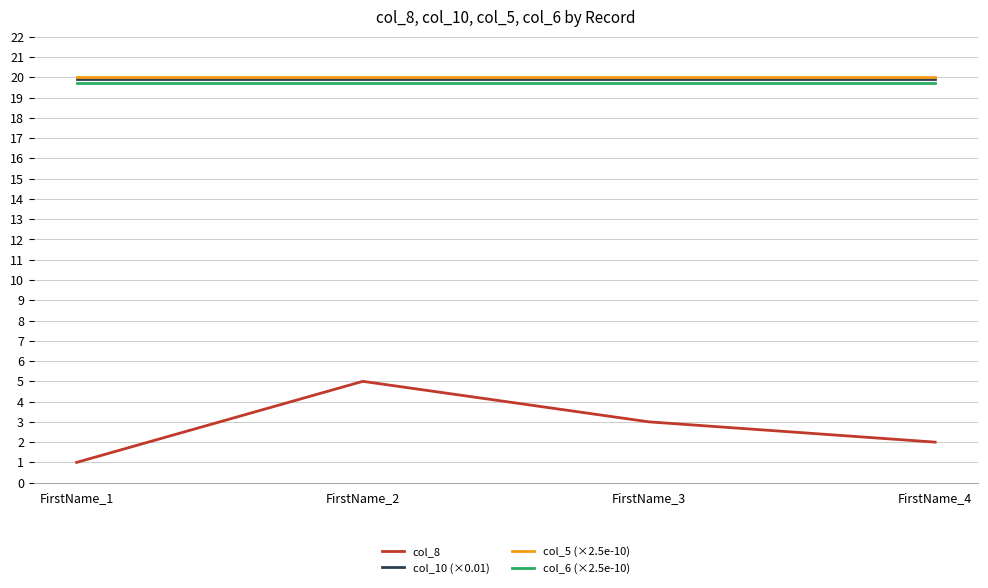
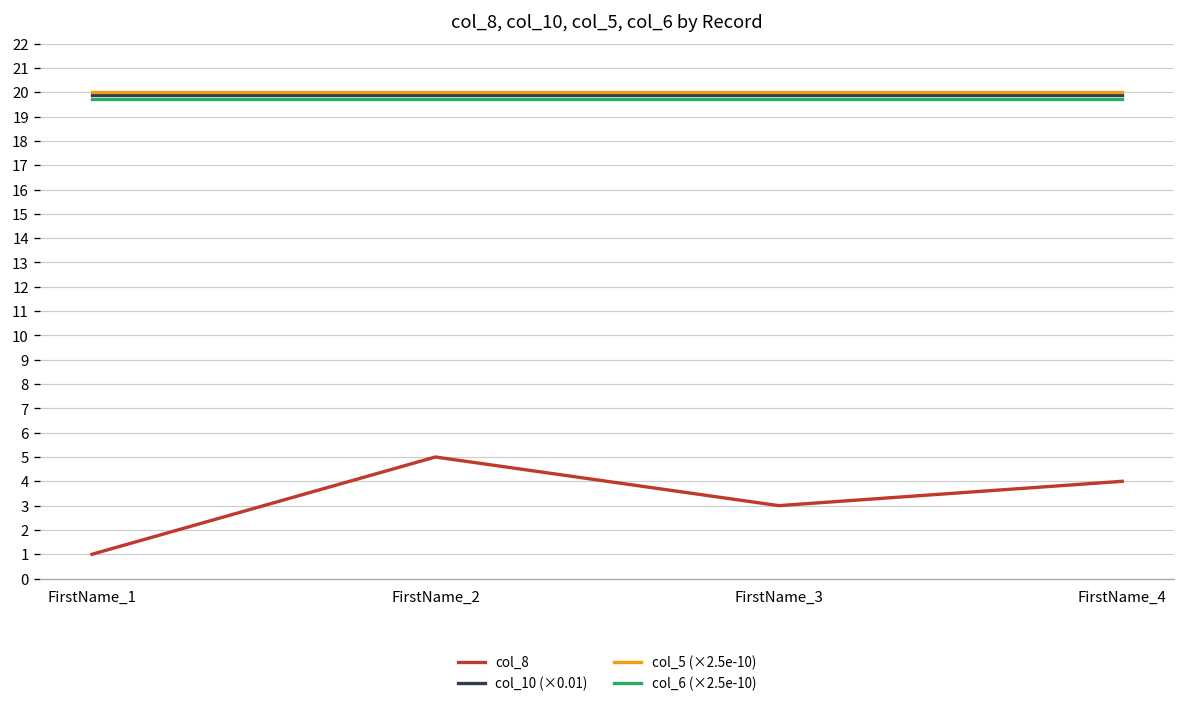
col_8, FirstName_4: 2 -> 4
